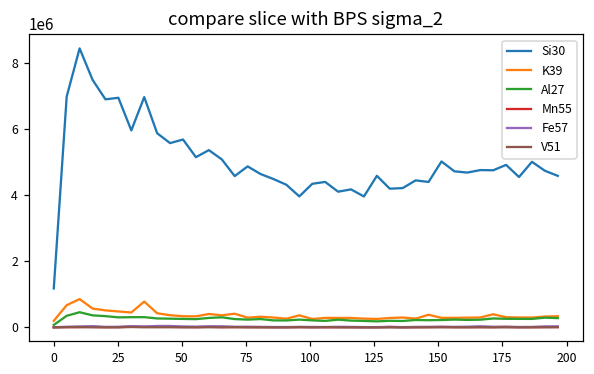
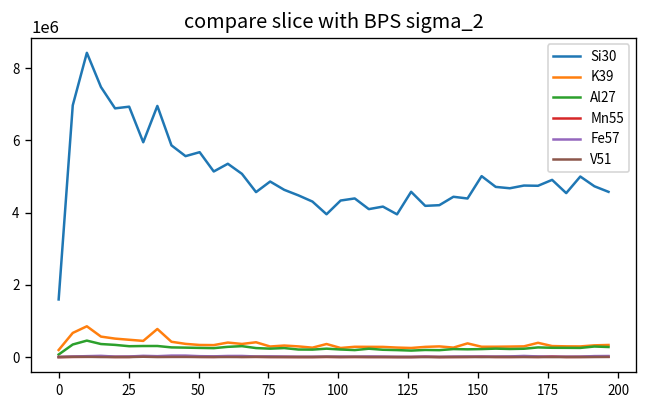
Si30, 0: 1200000 -> 1600000
